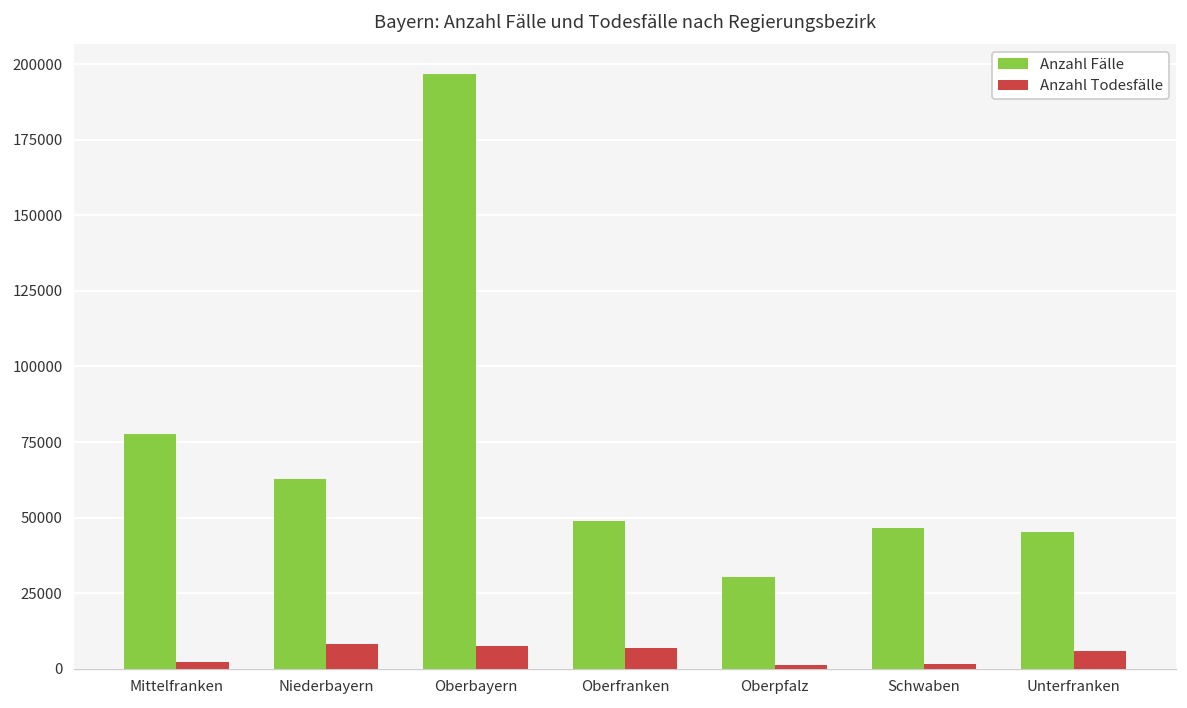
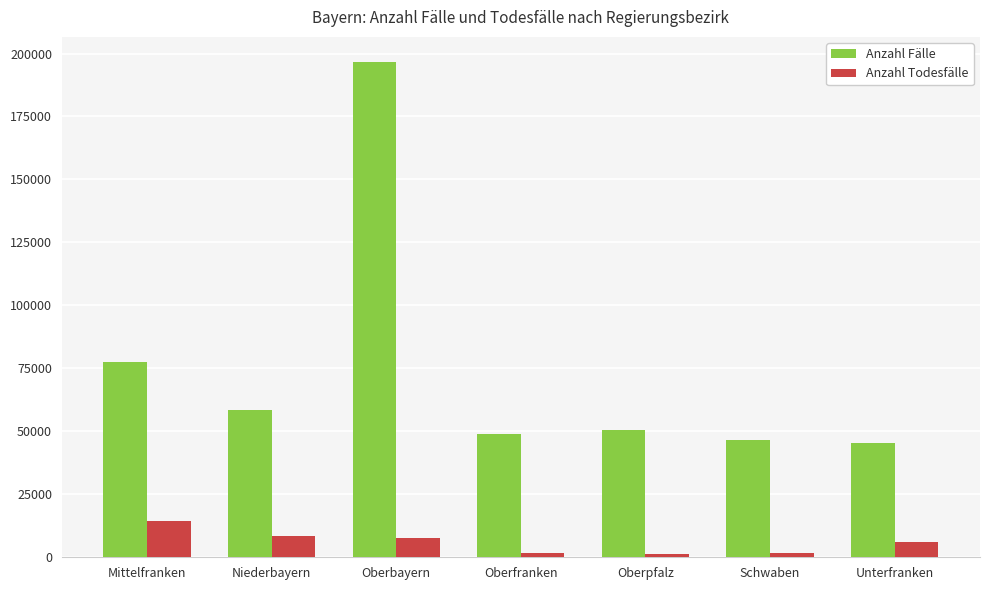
Anzahl Todesfälle, Mittelfranken: 2000 -> 14000
Anzahl Fälle, Niederbayern: 63000 -> 59000
Anzahl Todesfälle, Oberfranken: 7000 -> 2000
Anzahl Fälle, Oberpfalz: 30000 -> 50000
